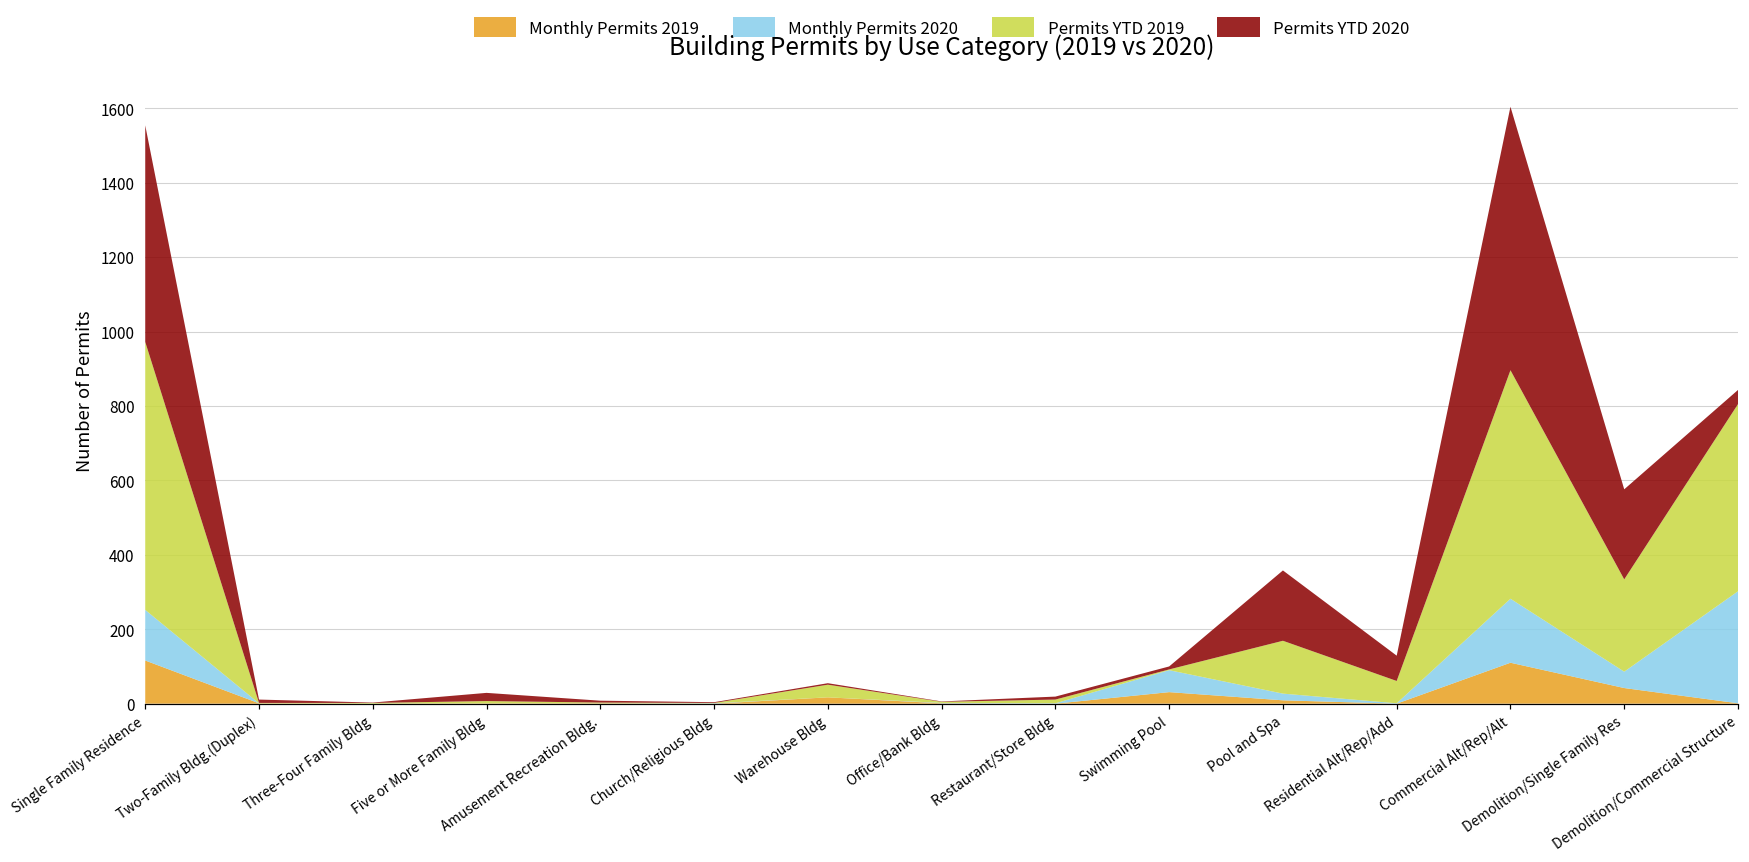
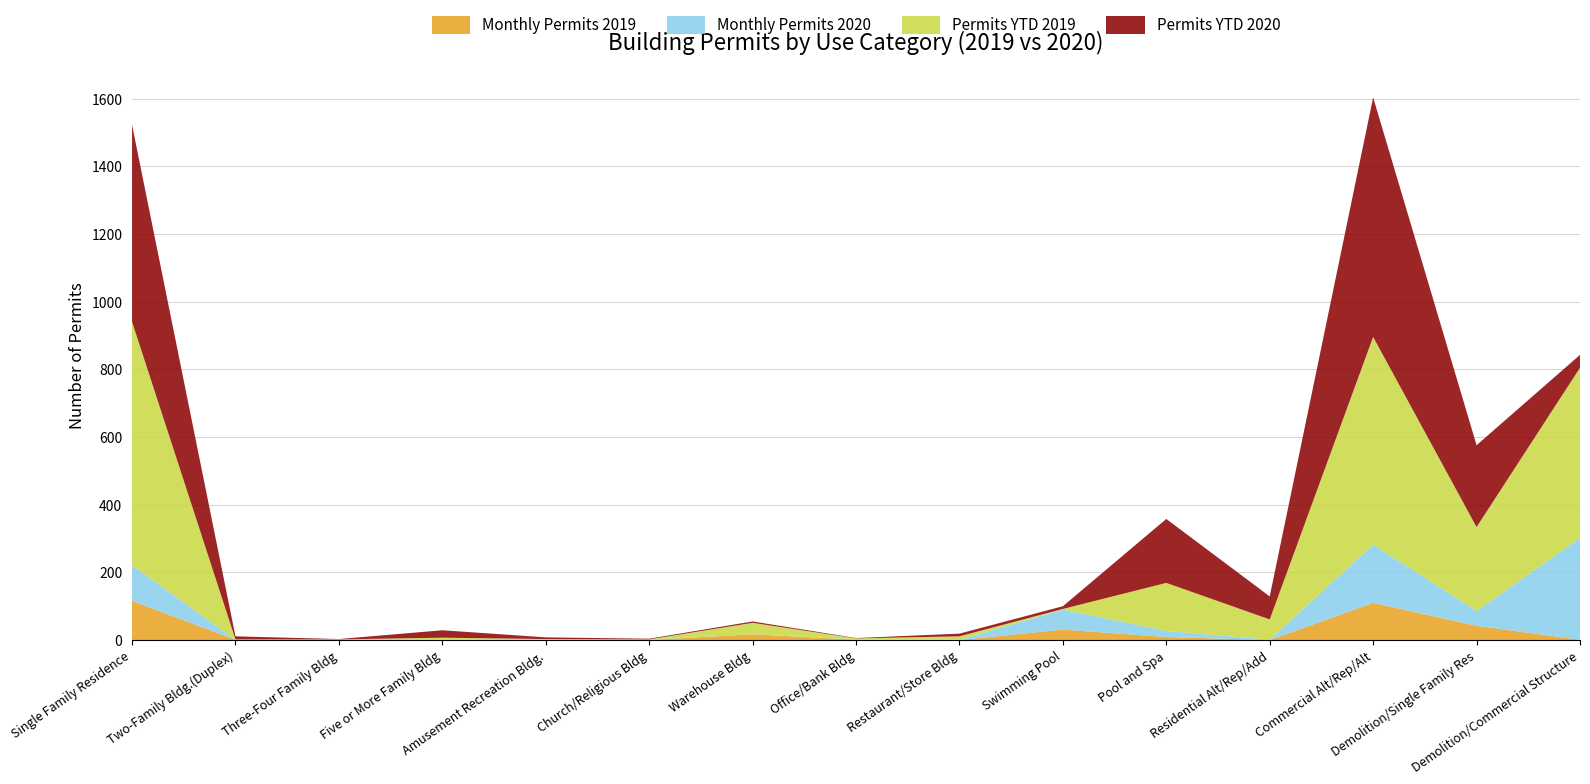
Monthly Permits 2020, Single Family Residence: 140 -> 110
